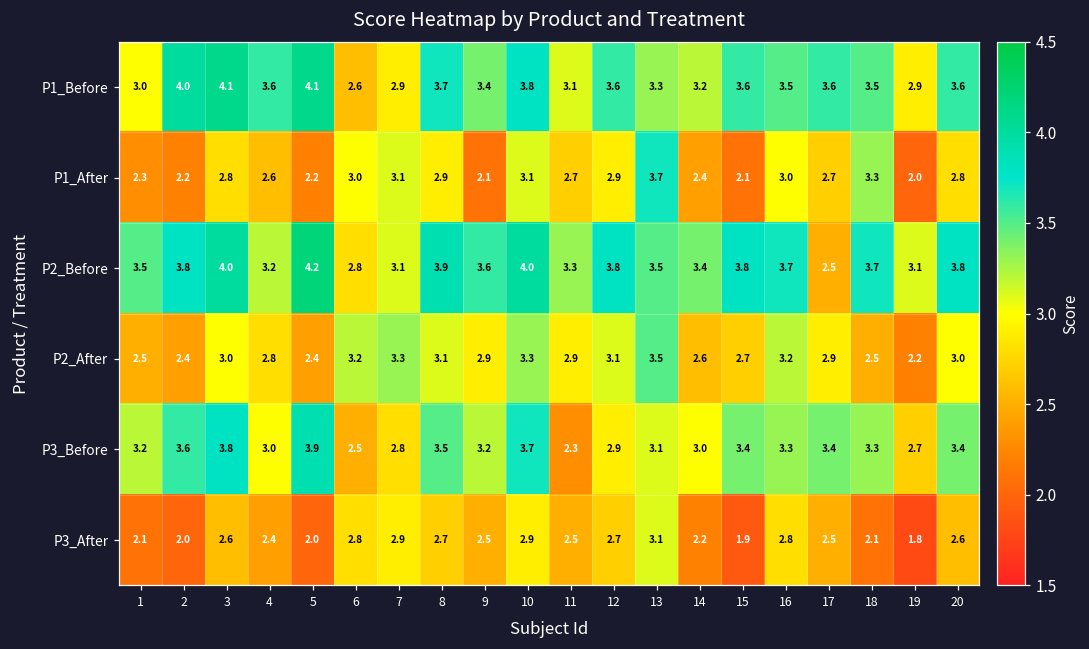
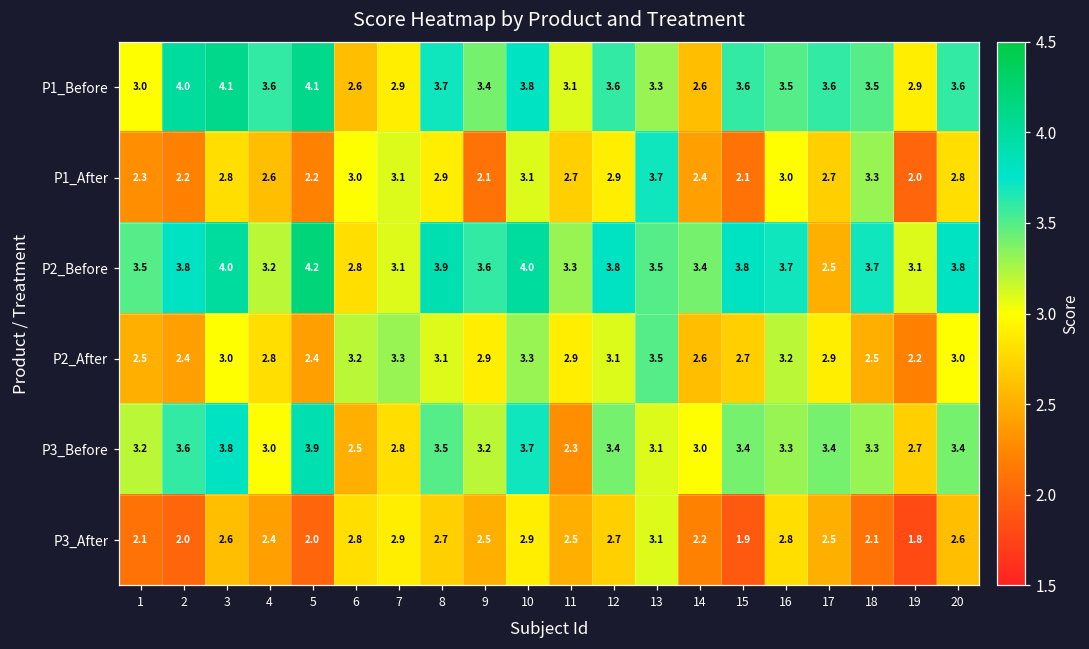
P1_Before, 14: 3.2 -> 2.6
P3_Before, 12: 2.9 -> 3.4
